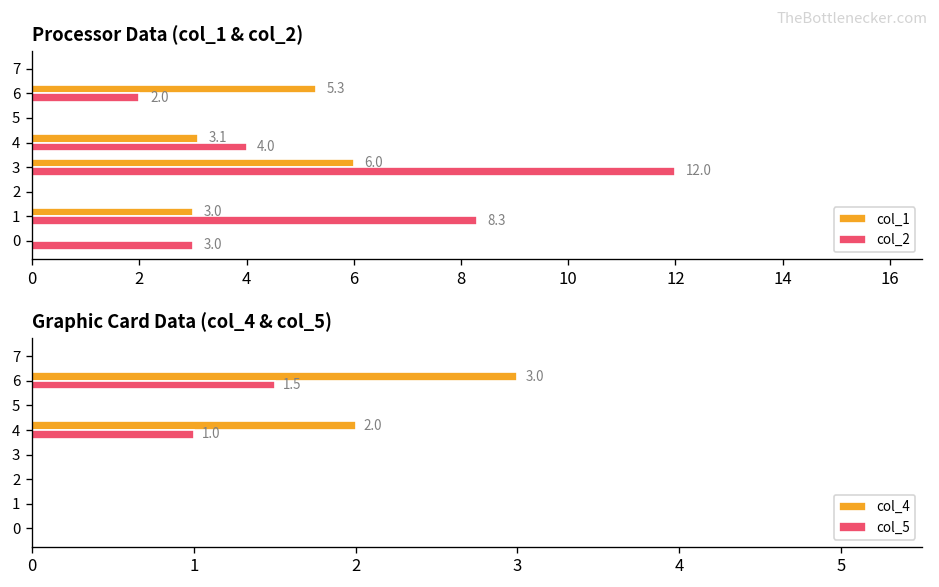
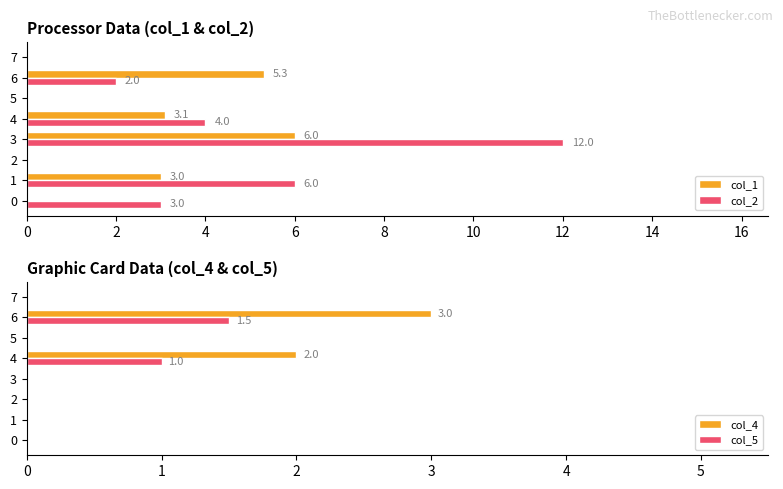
Processor Data (col_1 & col_2), col_2, 1: 8.3 -> 6.0
